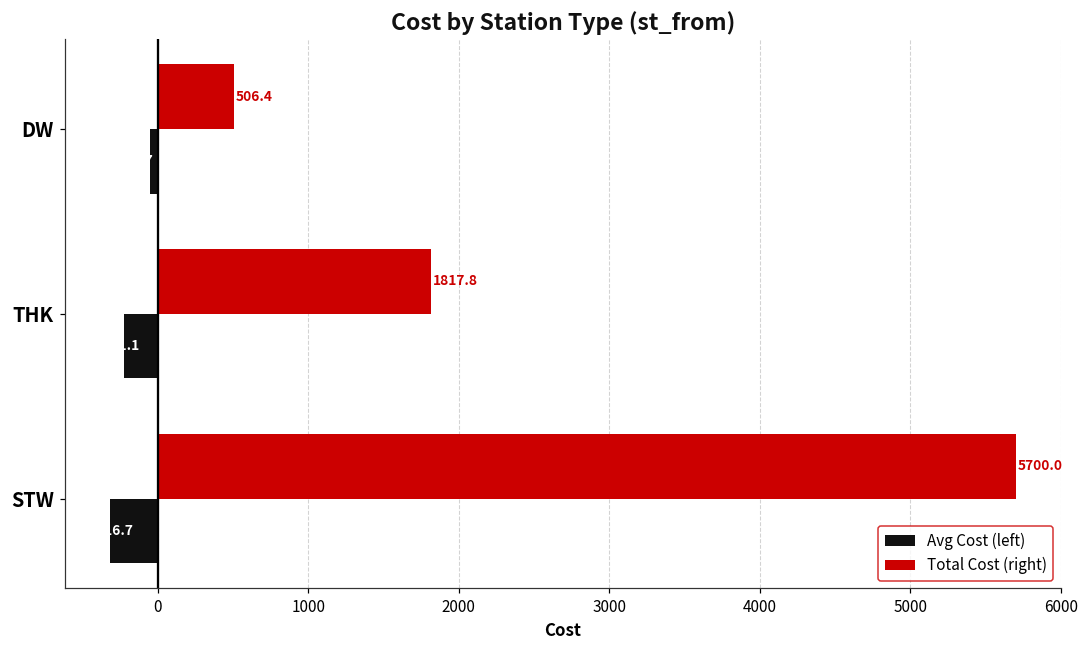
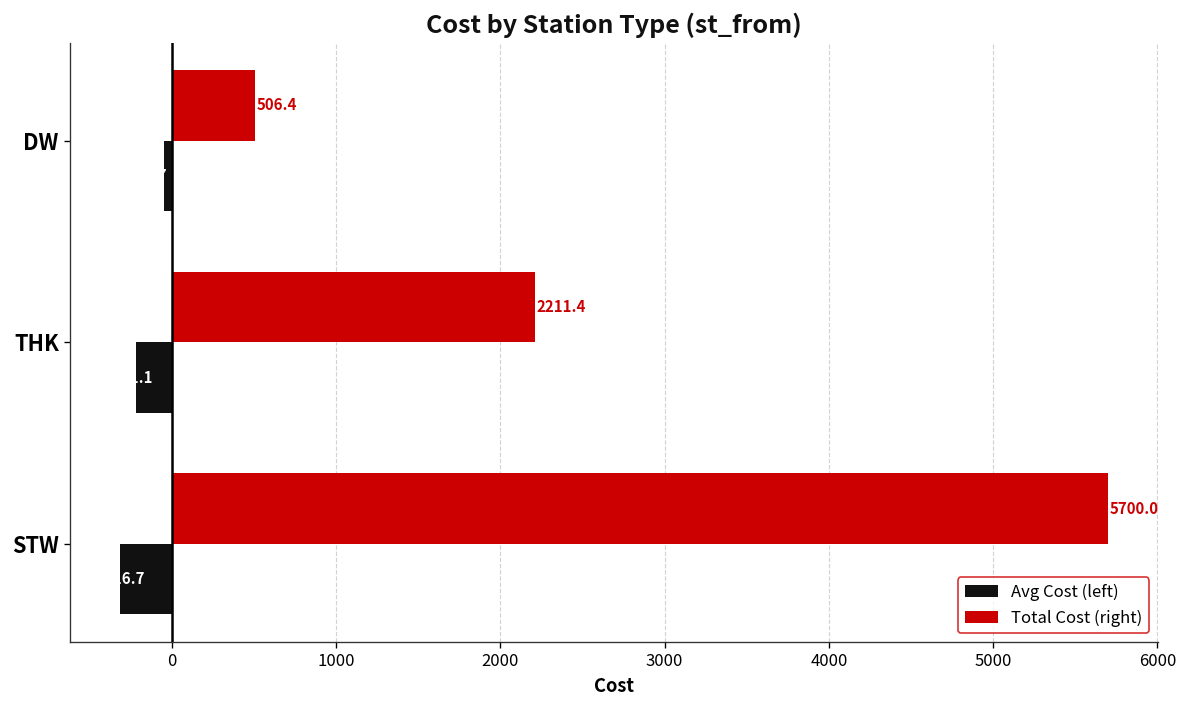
Total Cost (right), THK: 1817.8 -> 2211.4
